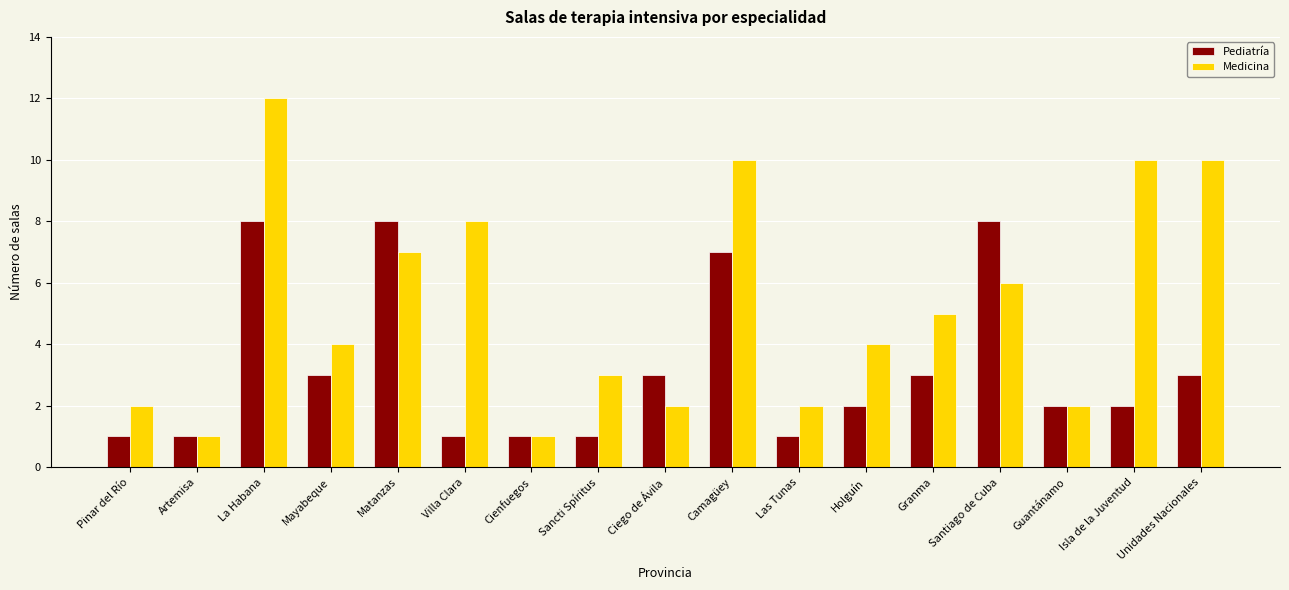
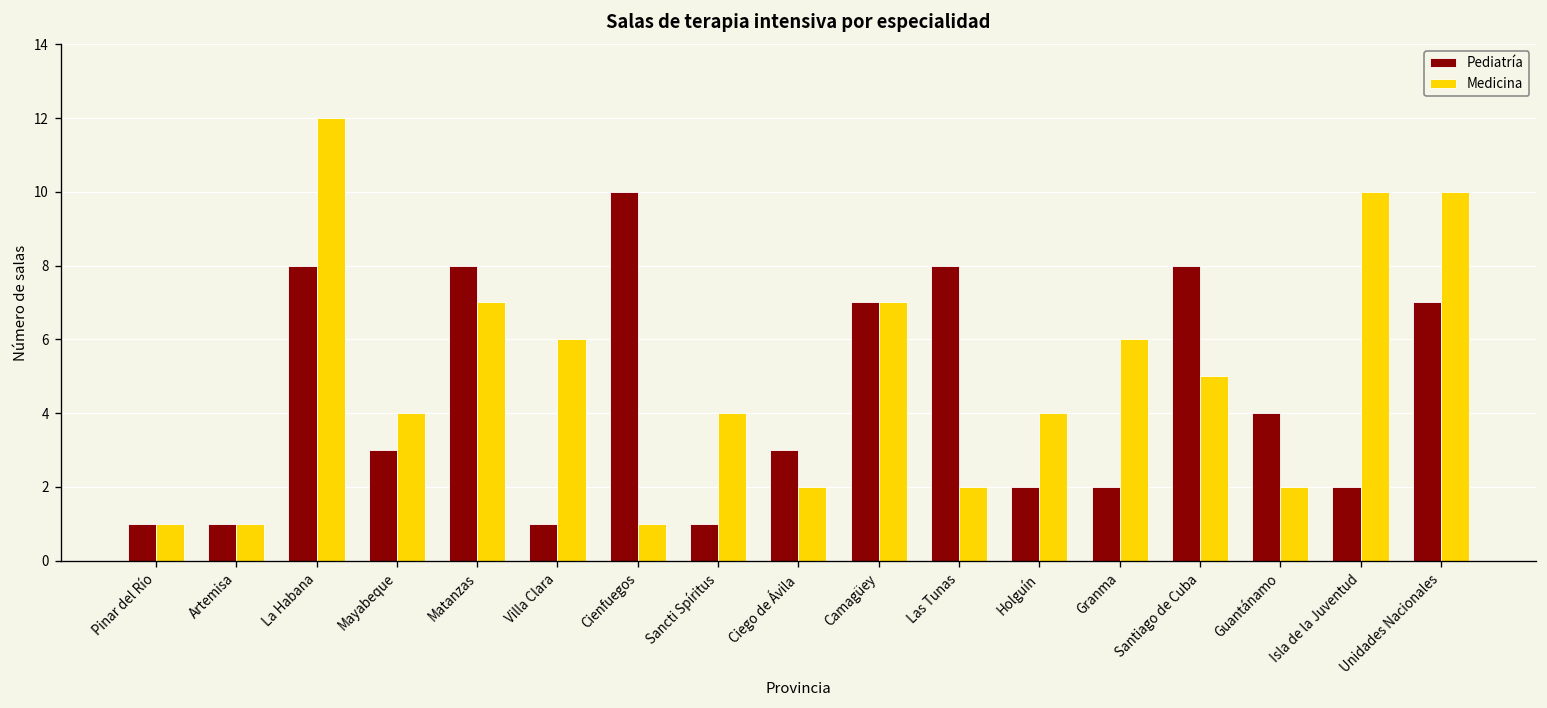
Medicina, Pinar del Río: 2 -> 1
Medicina, Villa Clara: 8 -> 6
Pediatría, Cienfuegos: 1 -> 10
Medicina, Sancti Spíritus: 3 -> 4
Medicina, Camagüey: 10 -> 7
Pediatría, Las Tunas: 1 -> 8
Pediatría, Granma: 3 -> 2
Medicina, Granma: 5 -> 6
Medicina, Santiago de Cuba: 6 -> 5
Pediatría, Guantánamo: 2 -> 4
Pediatría, Unidades Nacionales: 3 -> 7
